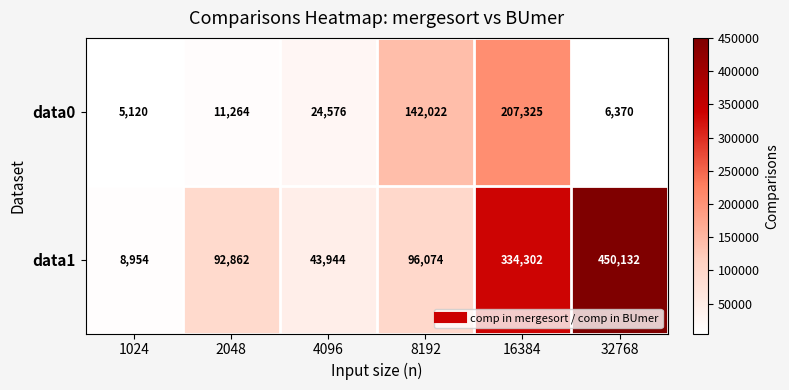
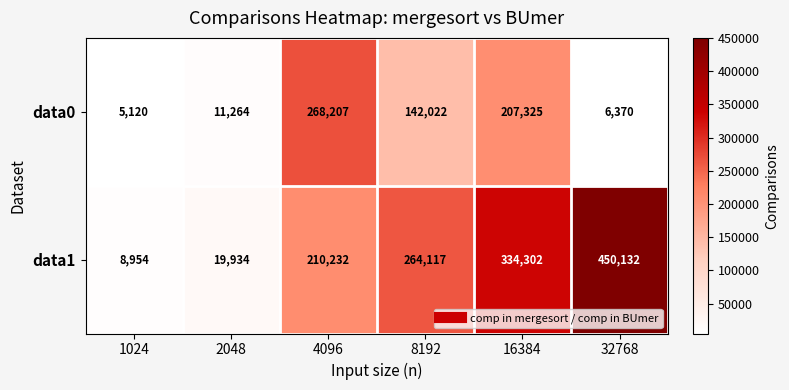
data0, 4096: 24,576 -> 268,207
data1, 2048: 92,862 -> 19,934
data1, 4096: 43,944 -> 210,232
data1, 8192: 96,074 -> 264,117
